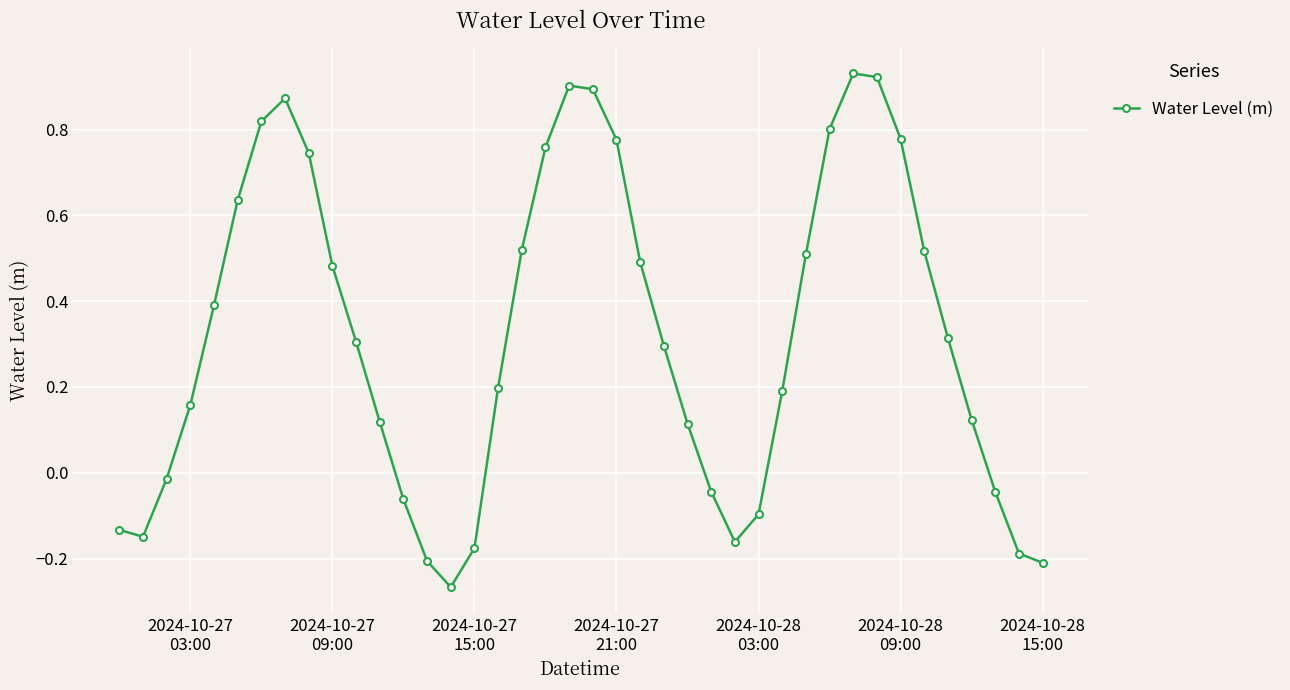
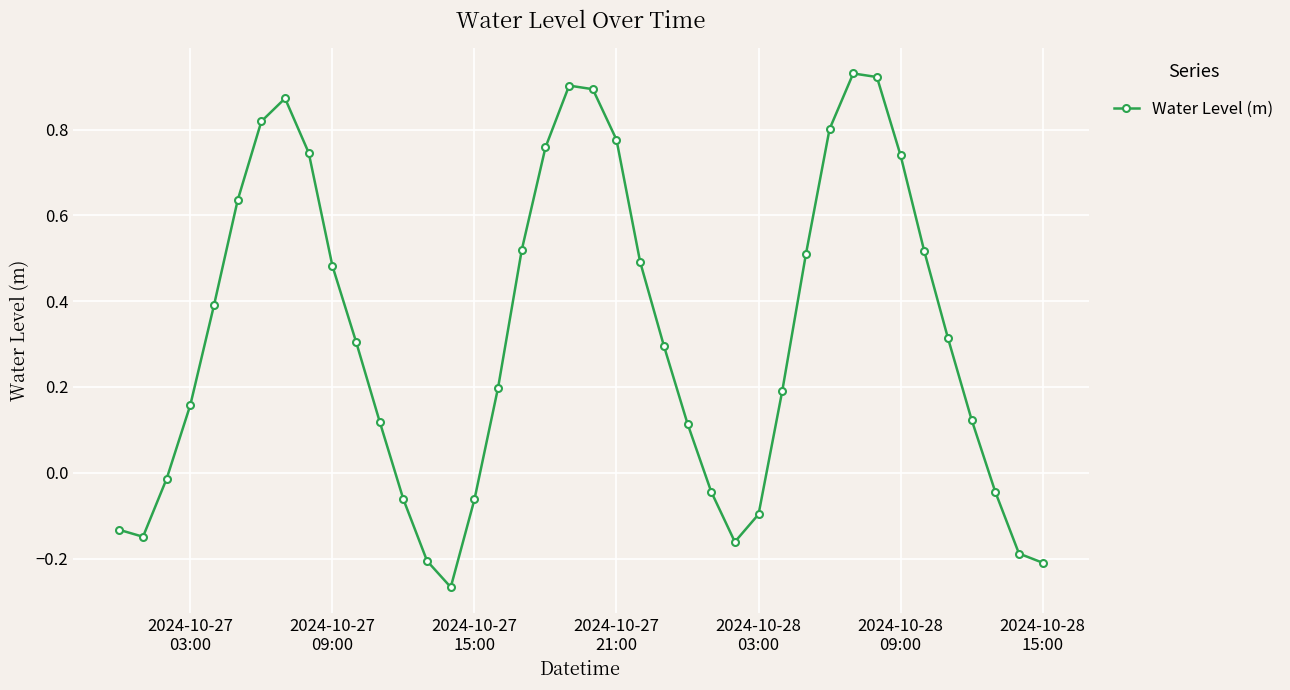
2024-10-27 15:00: -0.18 -> -0.06
2024-10-28 09:00: 0.78 -> 0.74
